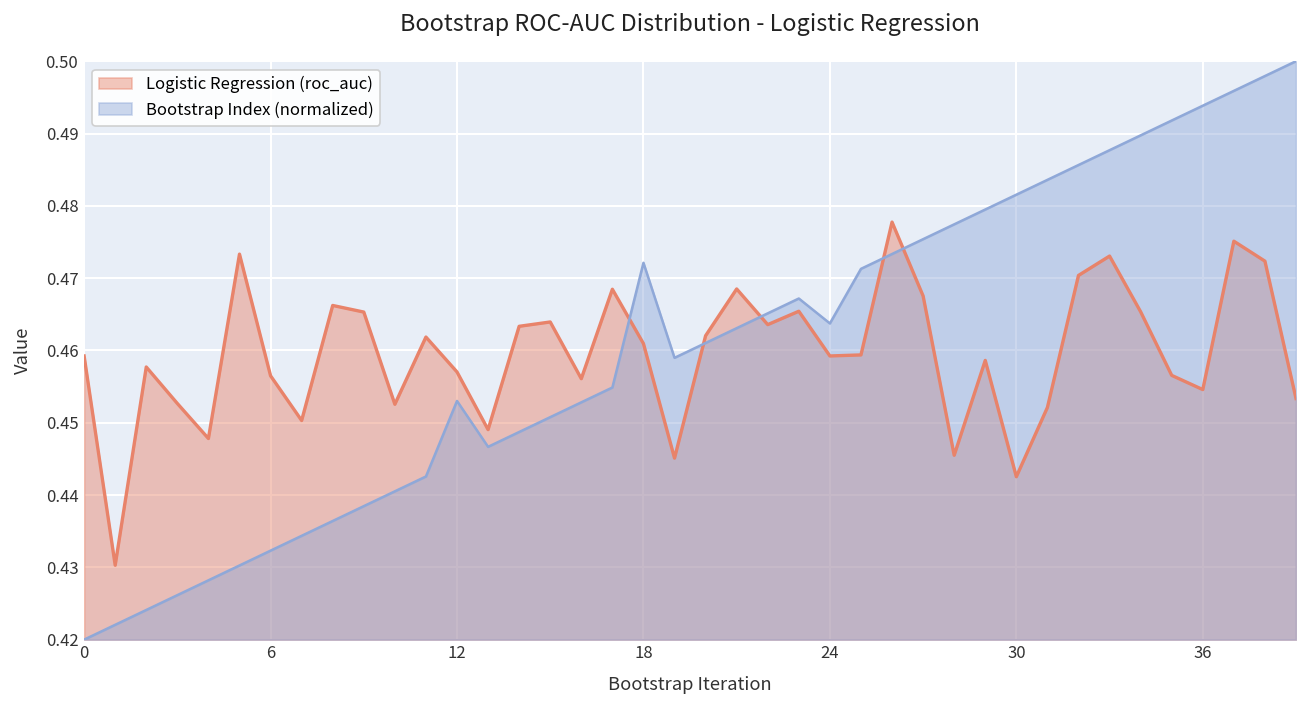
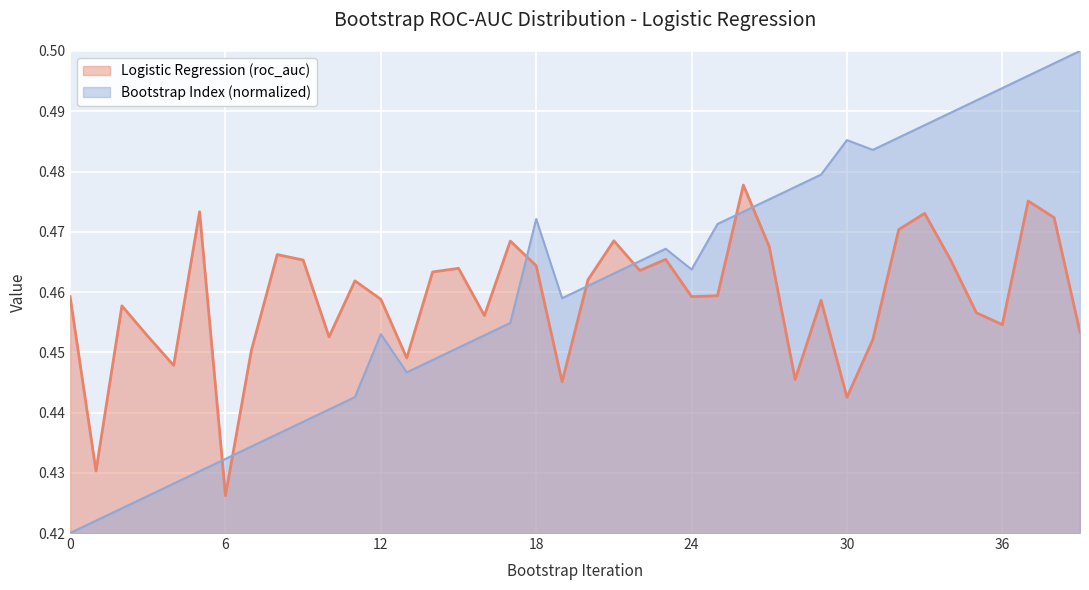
Logistic Regression (roc_auc), 6: 0.456 -> 0.426
Logistic Regression (roc_auc), 12: 0.457 -> 0.459
Logistic Regression (roc_auc), 18: 0.461 -> 0.464
Bootstrap Index (normalized), 30: 0.482 -> 0.485
